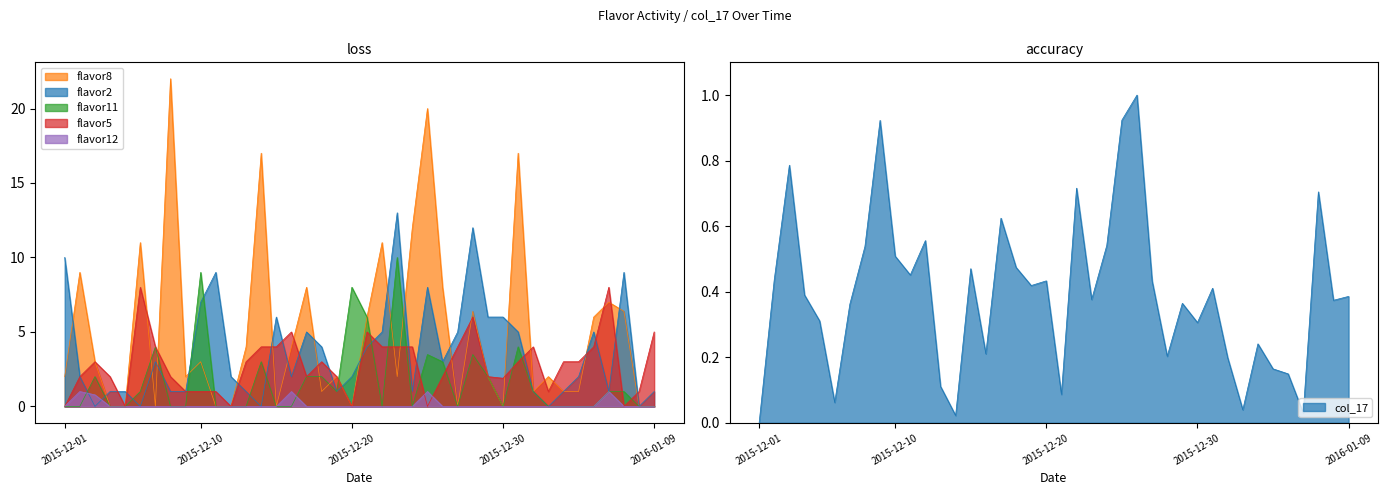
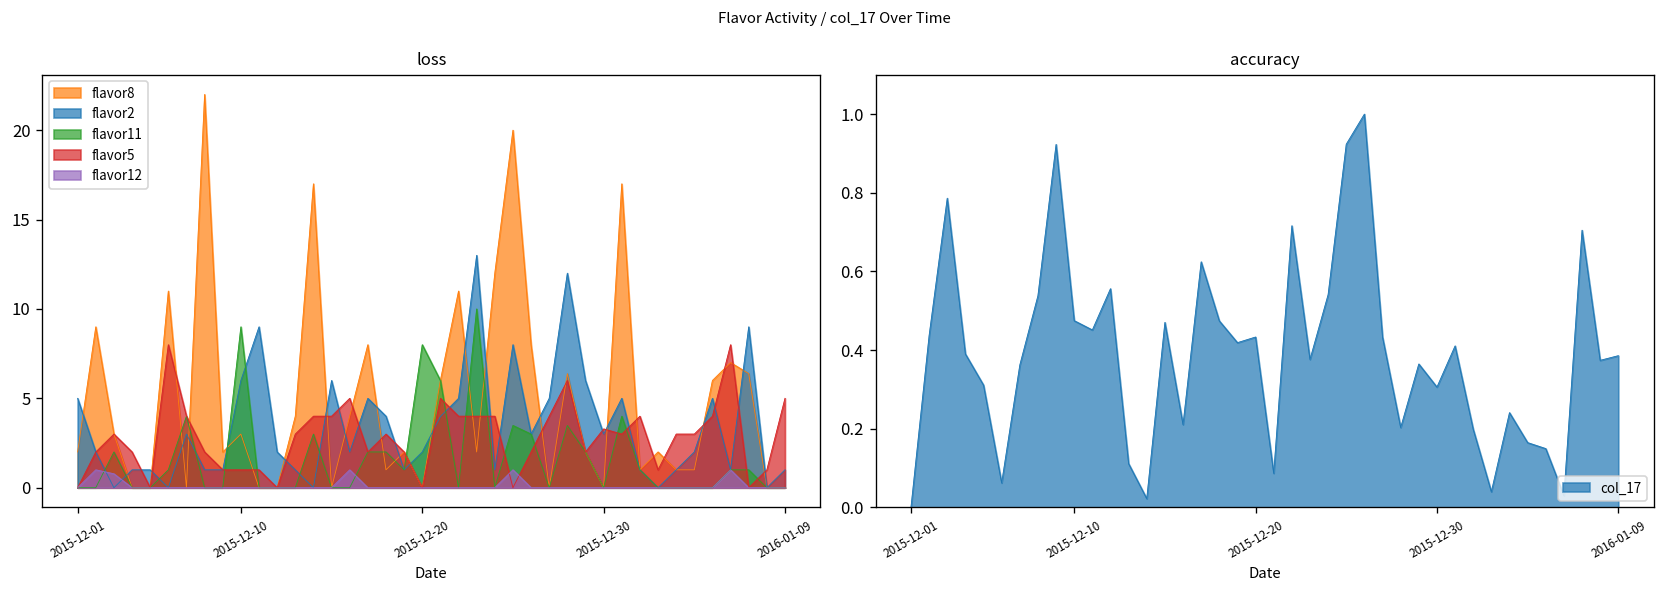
loss, flavor2, 2015-12-01: 10 -> 5
loss, flavor2, 2015-12-10: 7 -> 6
loss, flavor2, 2015-12-30: 6 -> 3
loss, flavor5, 2015-12-30: 1.9 -> 3.3
accuracy, 2015-12-10: 0.51 -> 0.47
